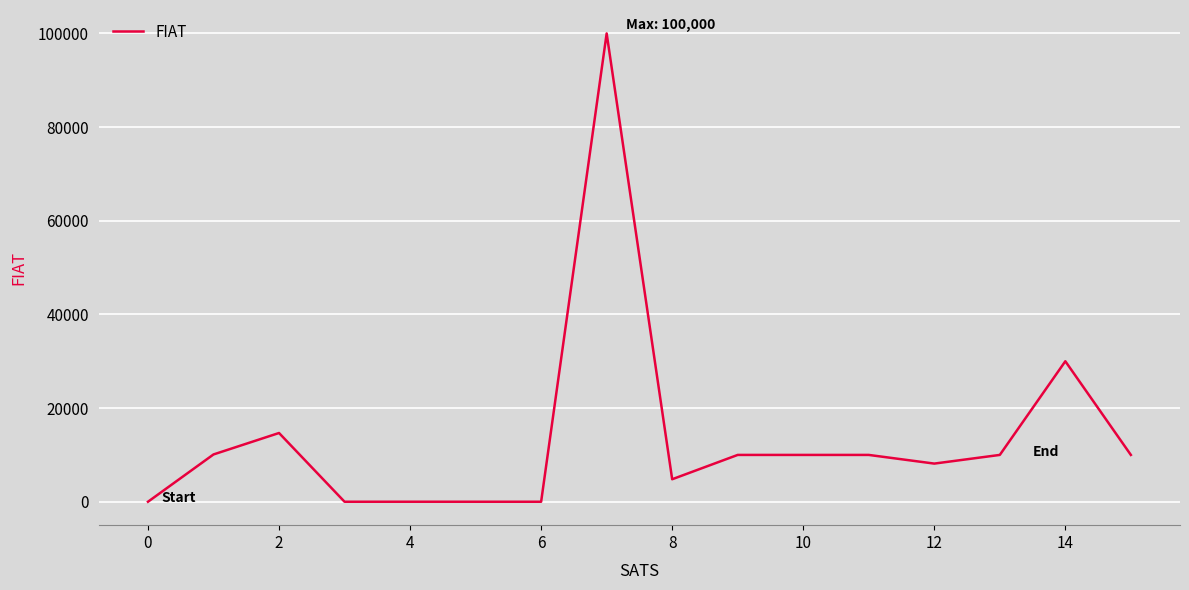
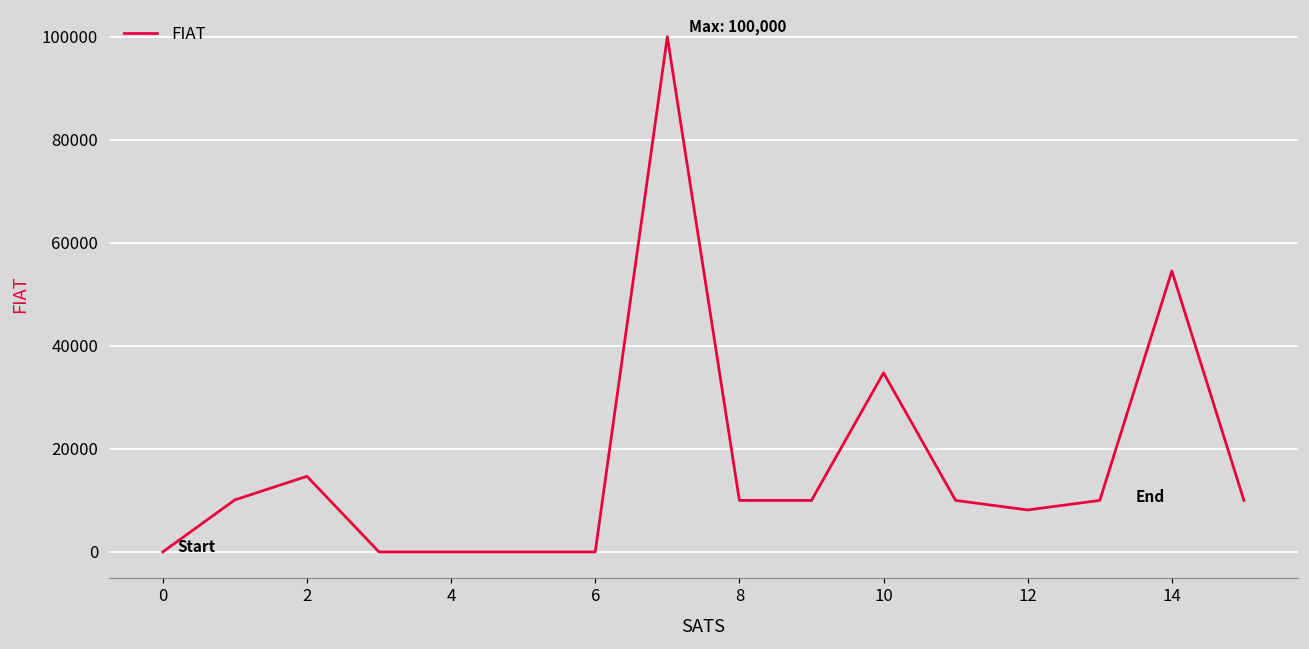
8: 5000 -> 10000
10: 10000 -> 35000
14: 30000 -> 55000
